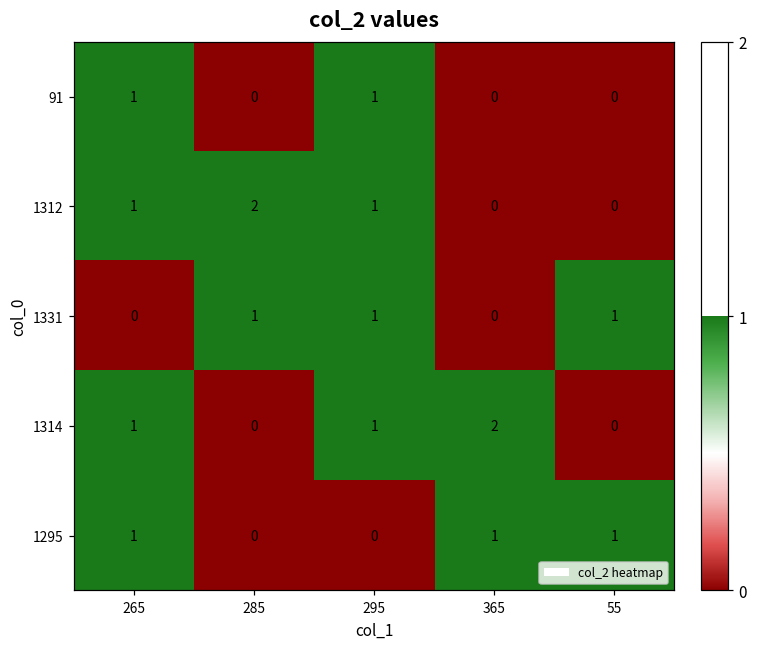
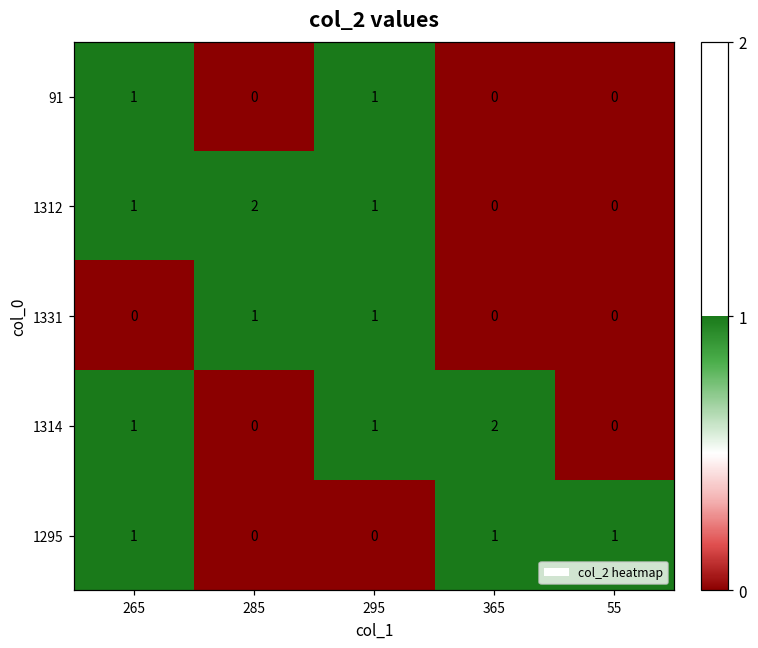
1331, 55: 1 -> 0
